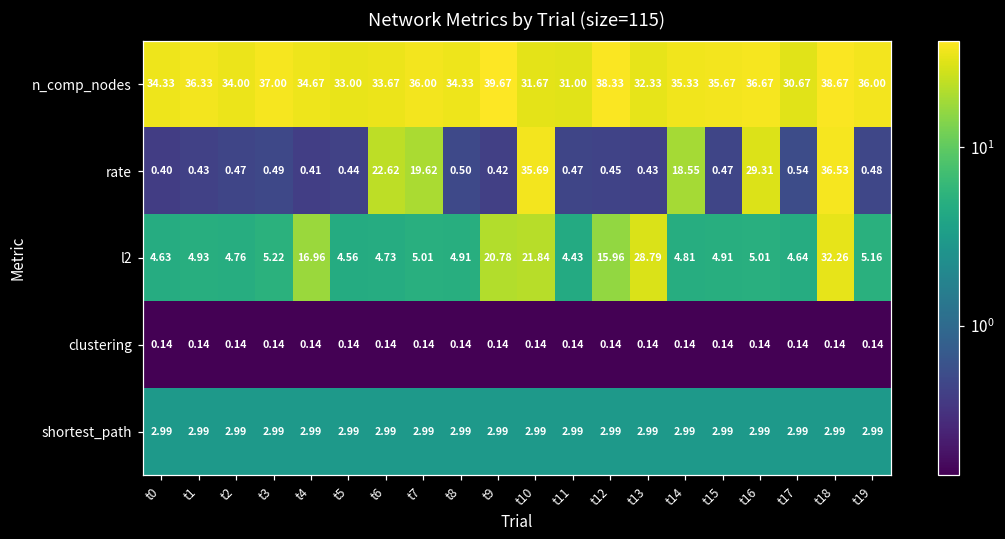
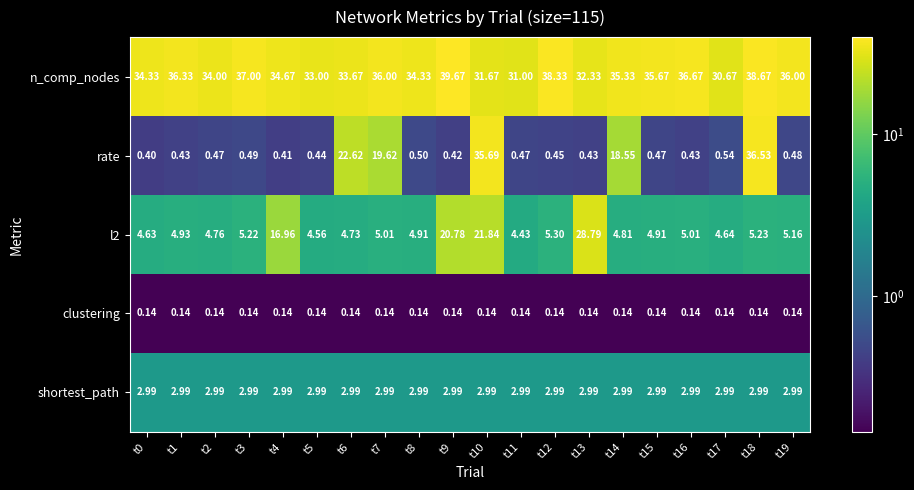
rate, t16: 29.31 -> 0.43
l2, t12: 15.96 -> 5.30
l2, t18: 32.26 -> 5.23
